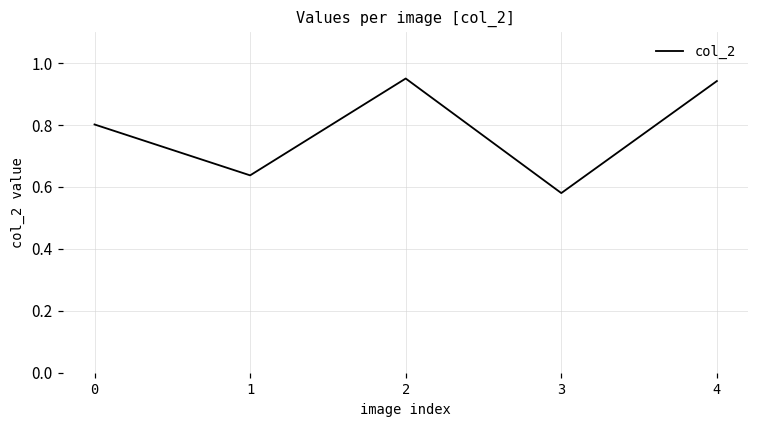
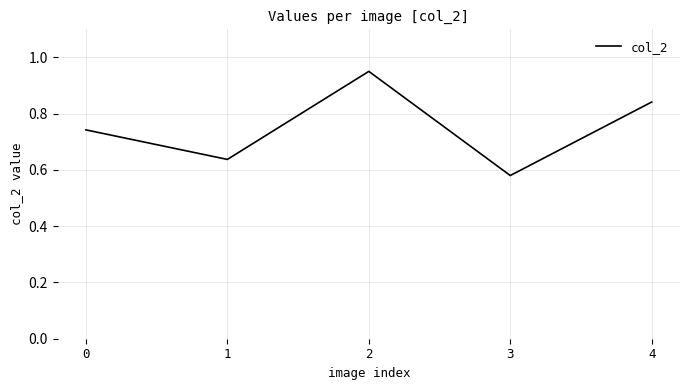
0: 0.80 -> 0.74
4: 0.94 -> 0.84
